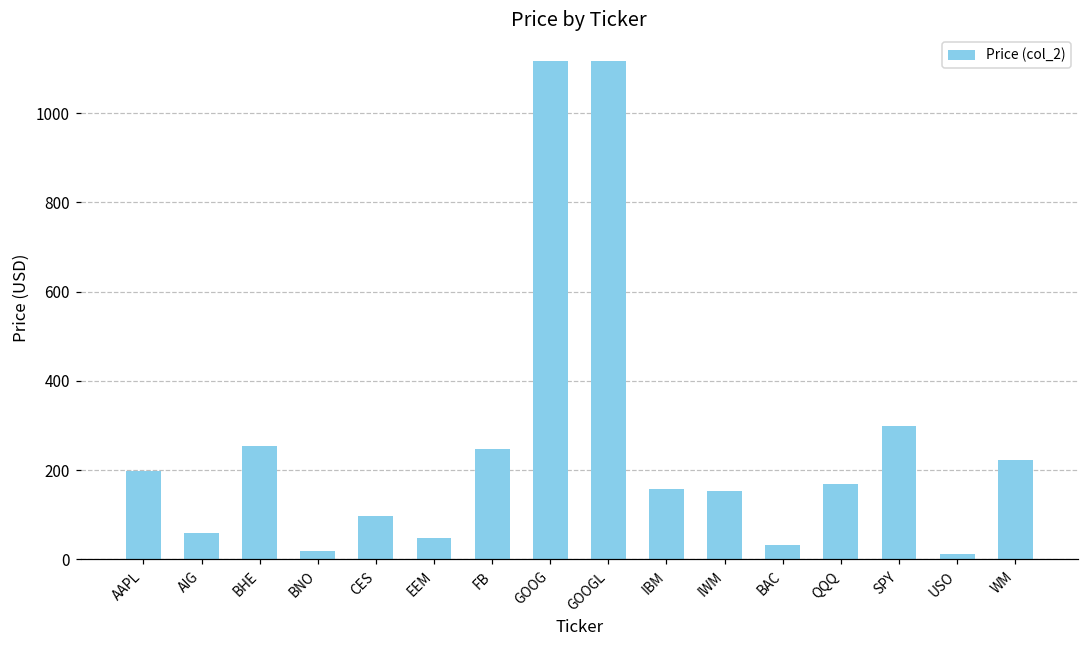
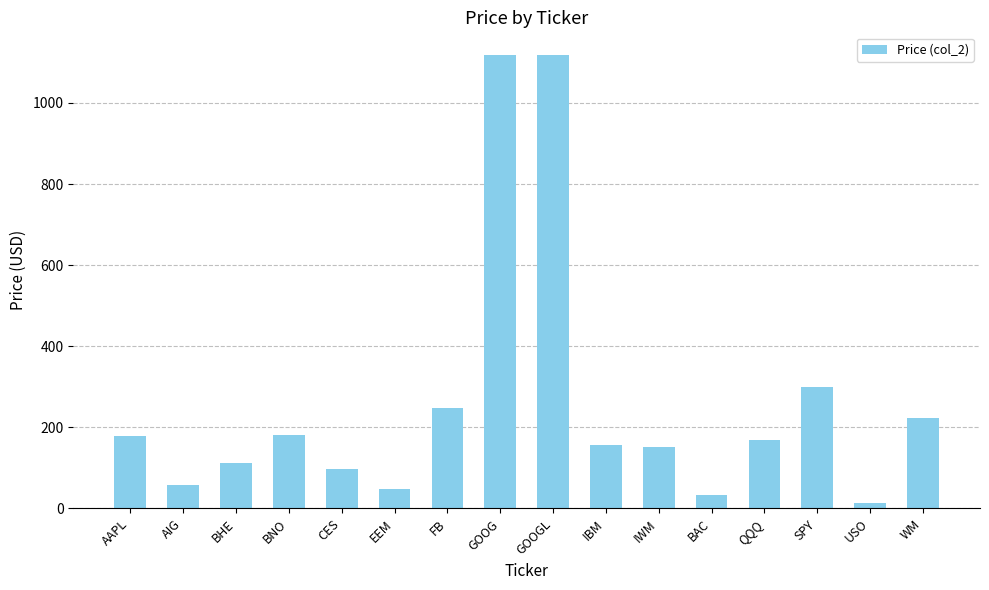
AAPL: 200 -> 180
BHE: 250 -> 110
BNO: 20 -> 180
